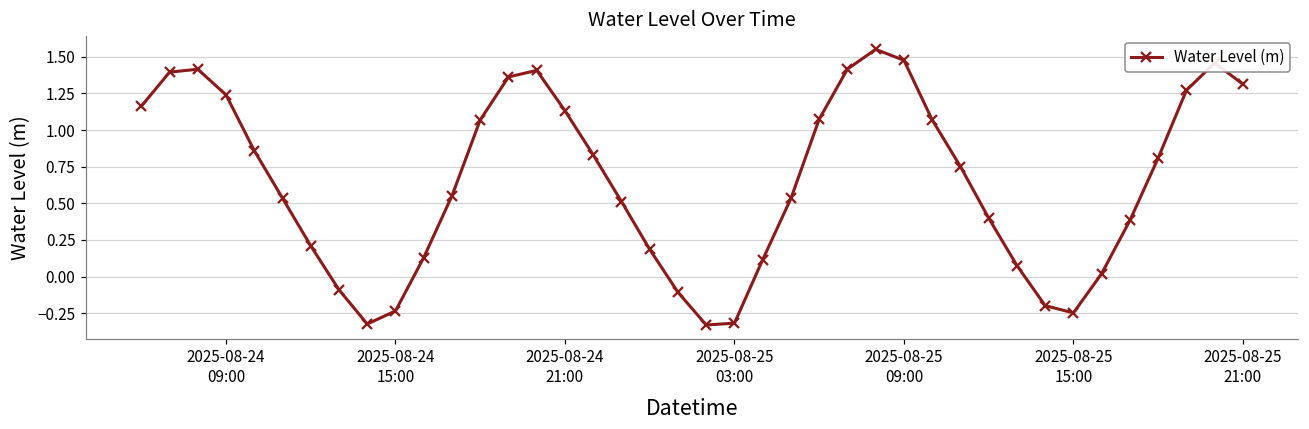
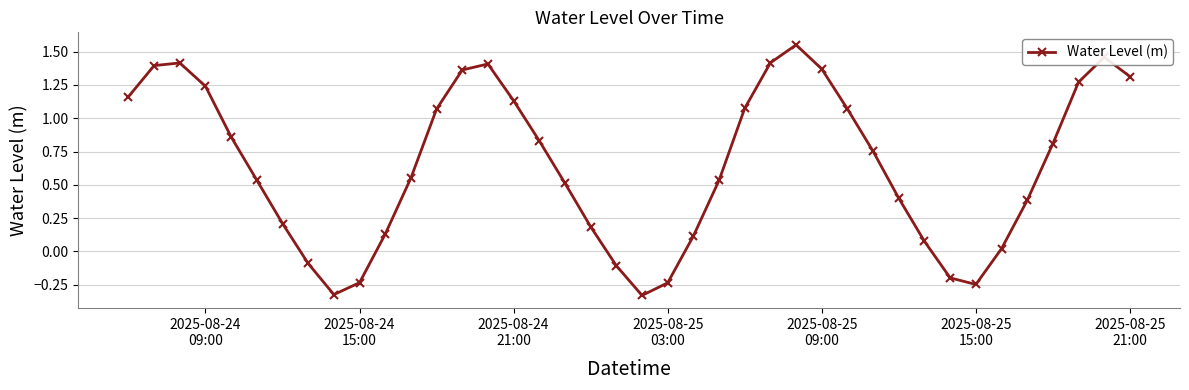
2025-08-25 03:00: -0.32 -> -0.24
2025-08-25 09:00: 1.48 -> 1.37
